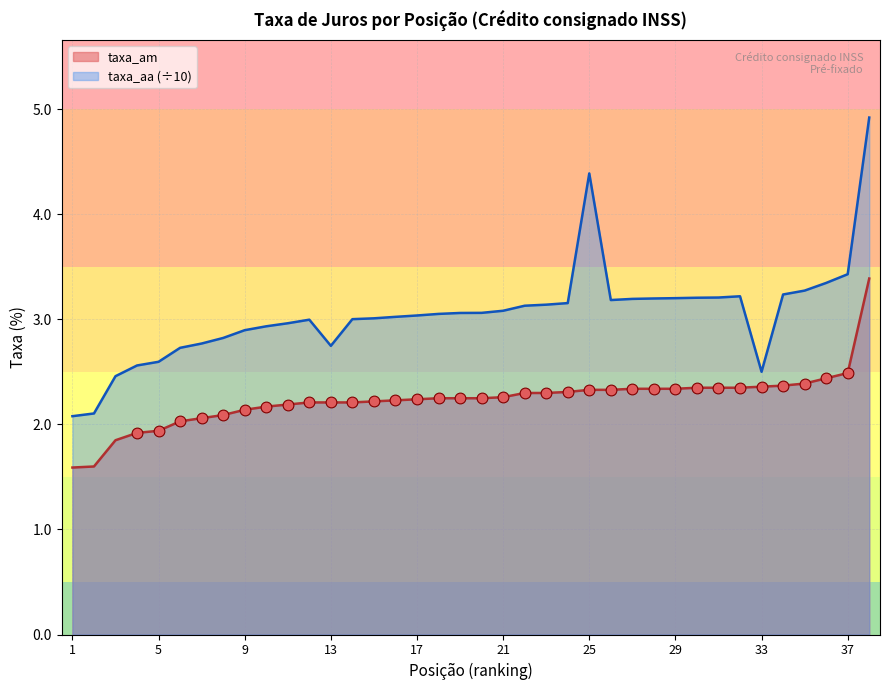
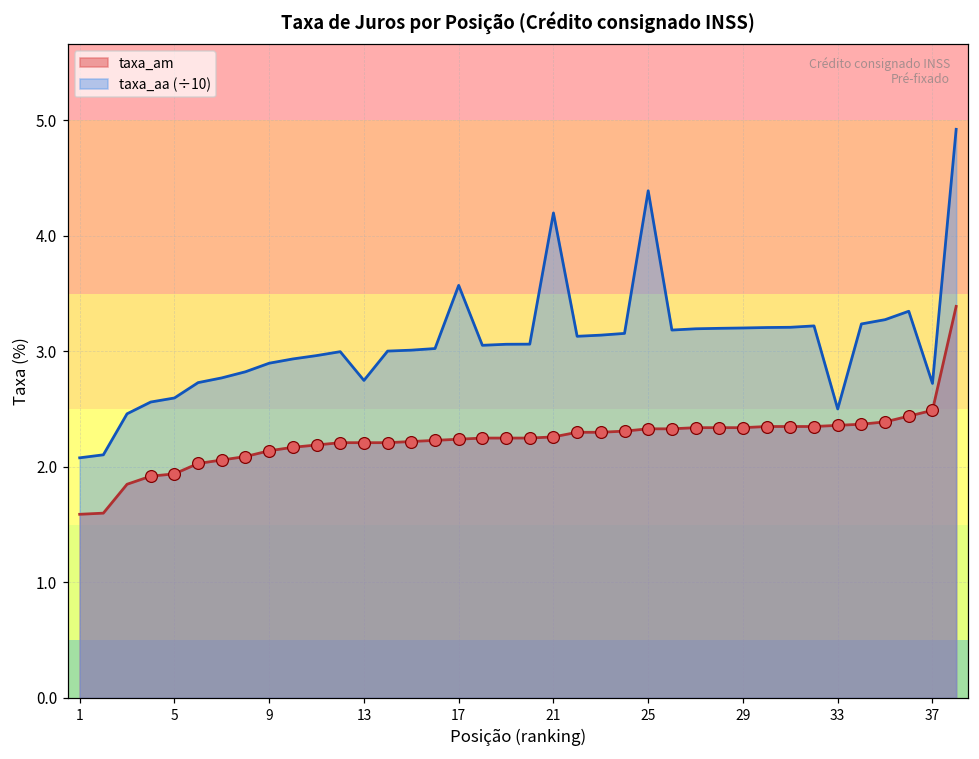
taxa_aa (÷10), 17: 3.04 -> 3.57
taxa_aa (÷10), 21: 3.08 -> 4.20
taxa_aa (÷10), 37: 3.43 -> 2.72
